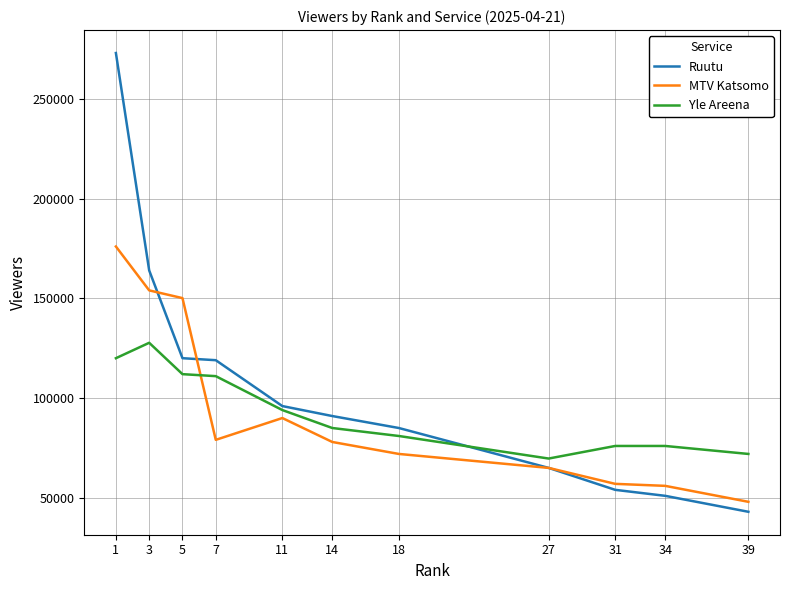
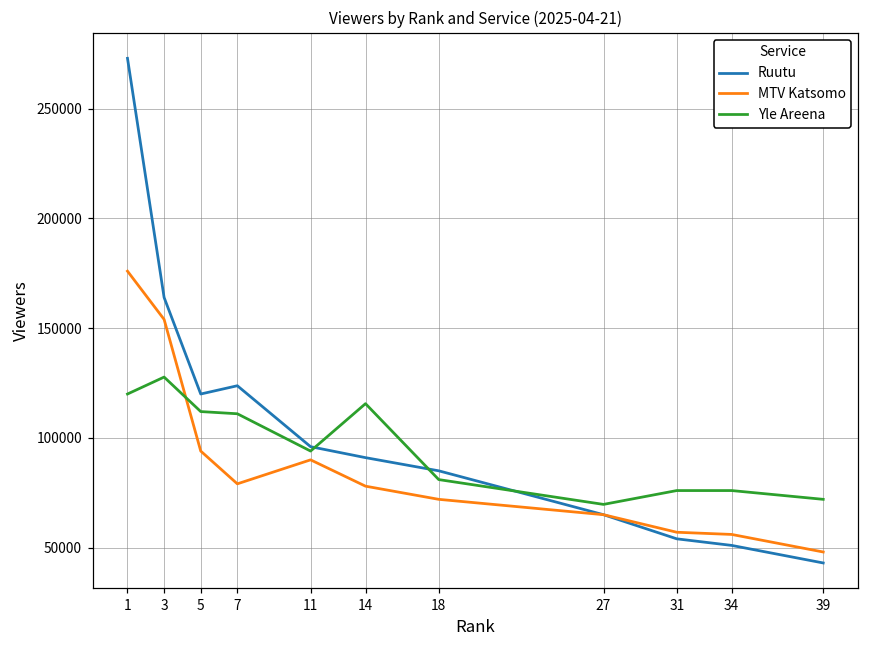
MTV Katsomo, 5: 150000 -> 94000
Ruutu, 7: 119000 -> 124000
Yle Areena, 14: 85000 -> 116000
